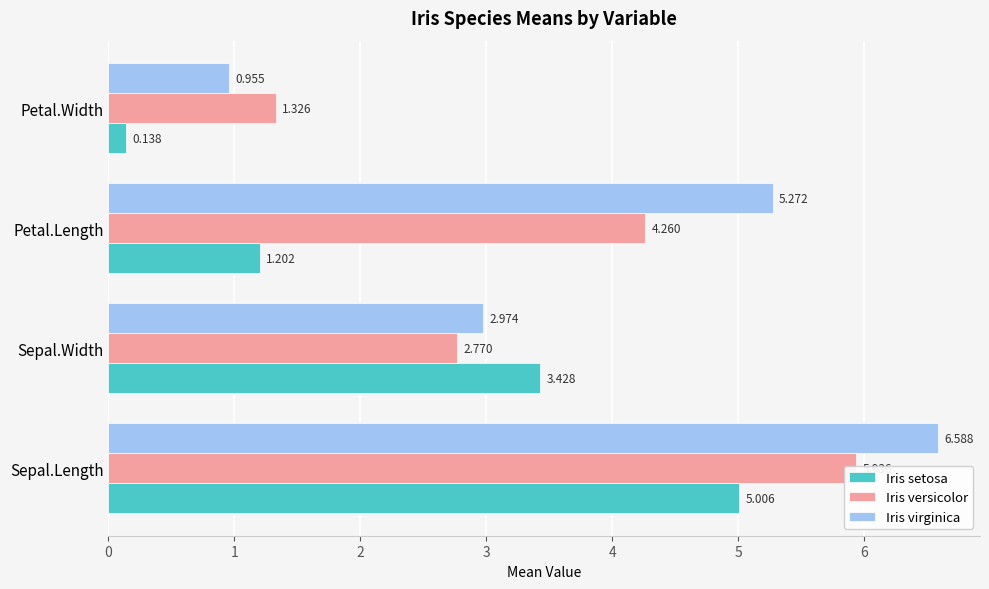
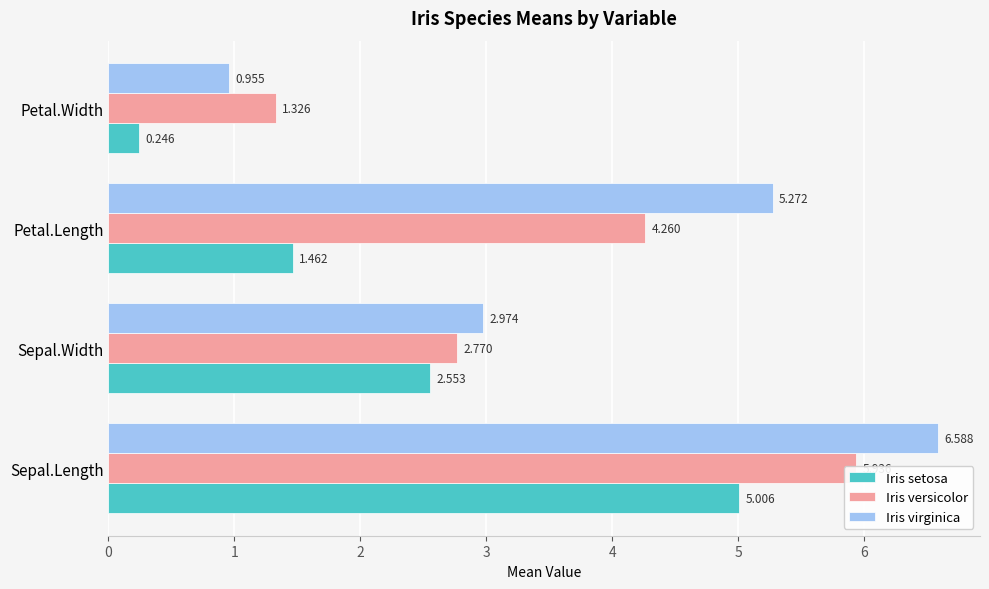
Iris setosa, Petal.Width: 0.138 -> 0.246
Iris setosa, Petal.Length: 1.202 -> 1.462
Iris setosa, Sepal.Width: 3.428 -> 2.553
